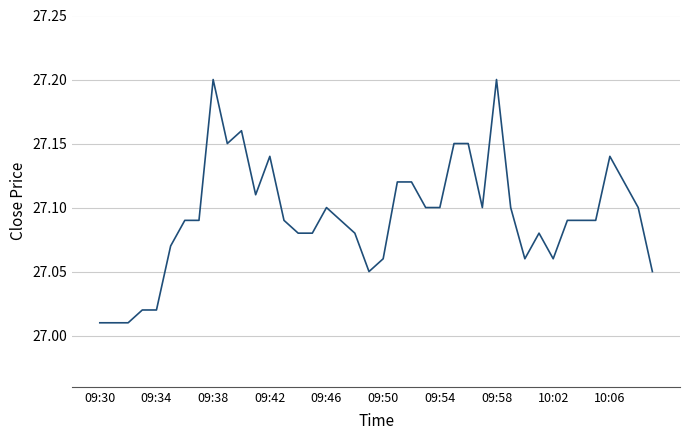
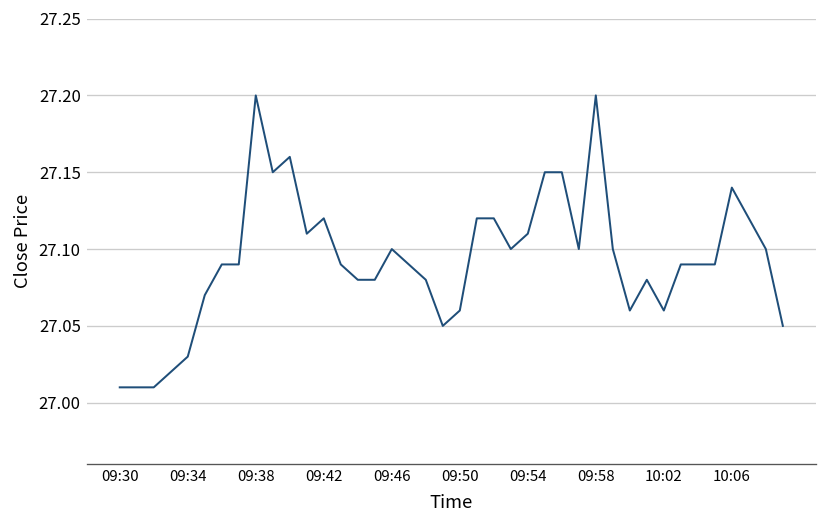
09:34: 27.02 -> 27.03
09:42: 27.14 -> 27.12
09:54: 27.10 -> 27.11
